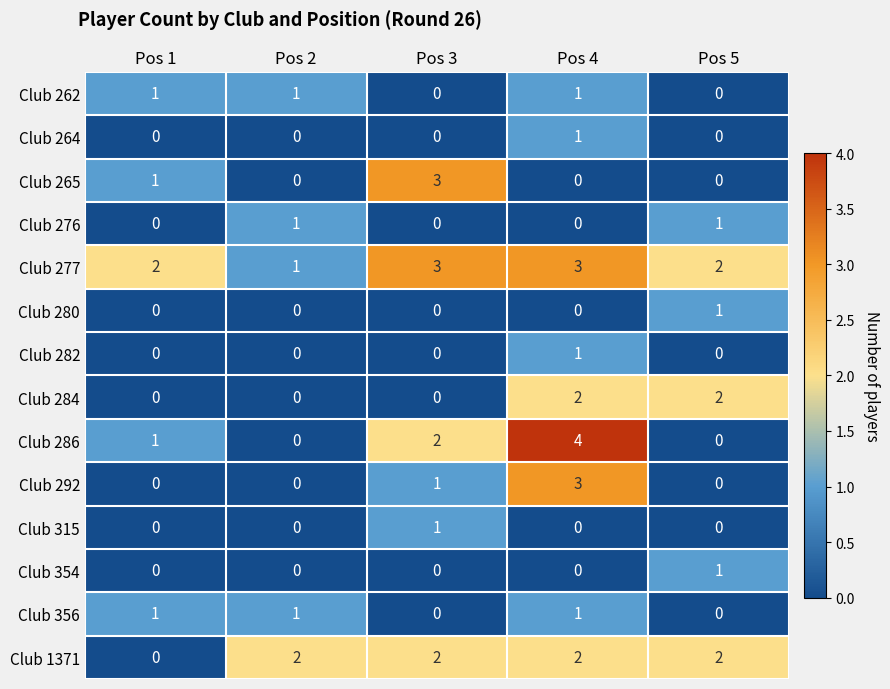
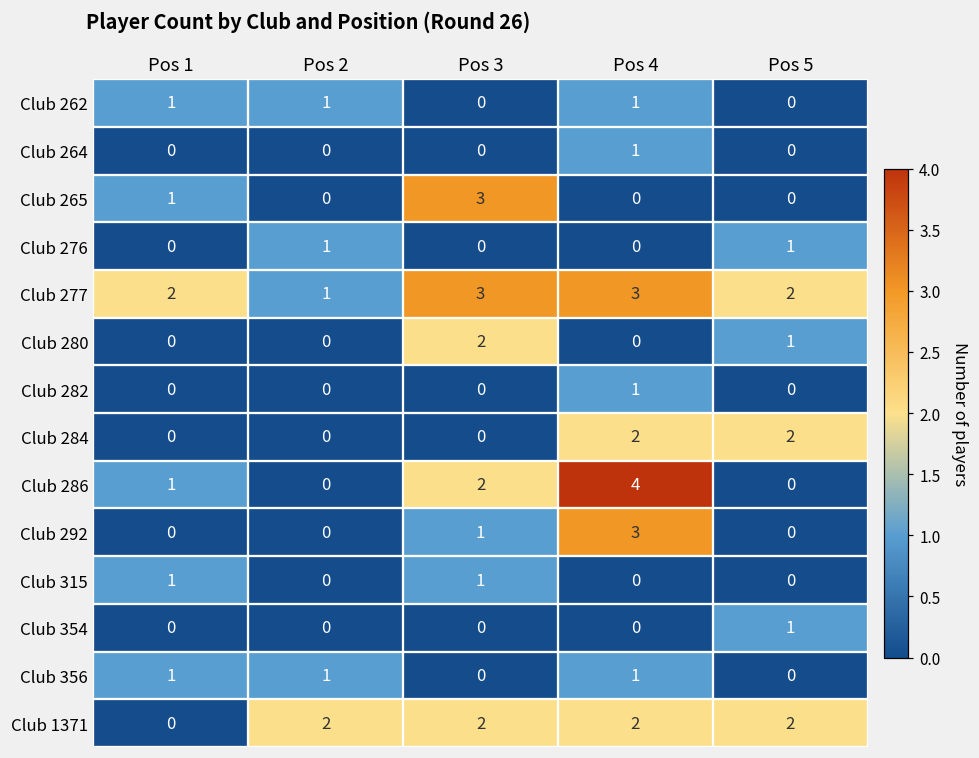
Club 280, Pos 3: 0 -> 2
Club 315, Pos 1: 0 -> 1
